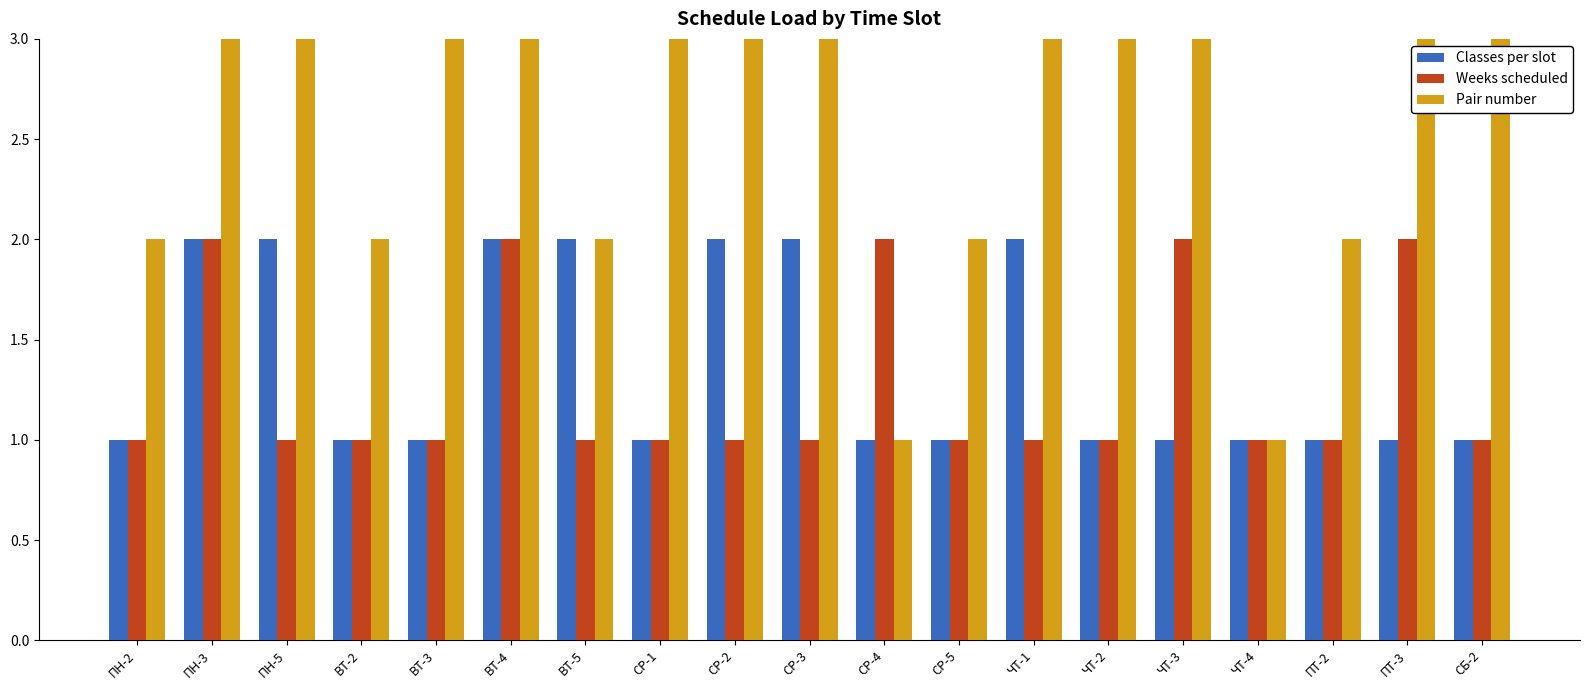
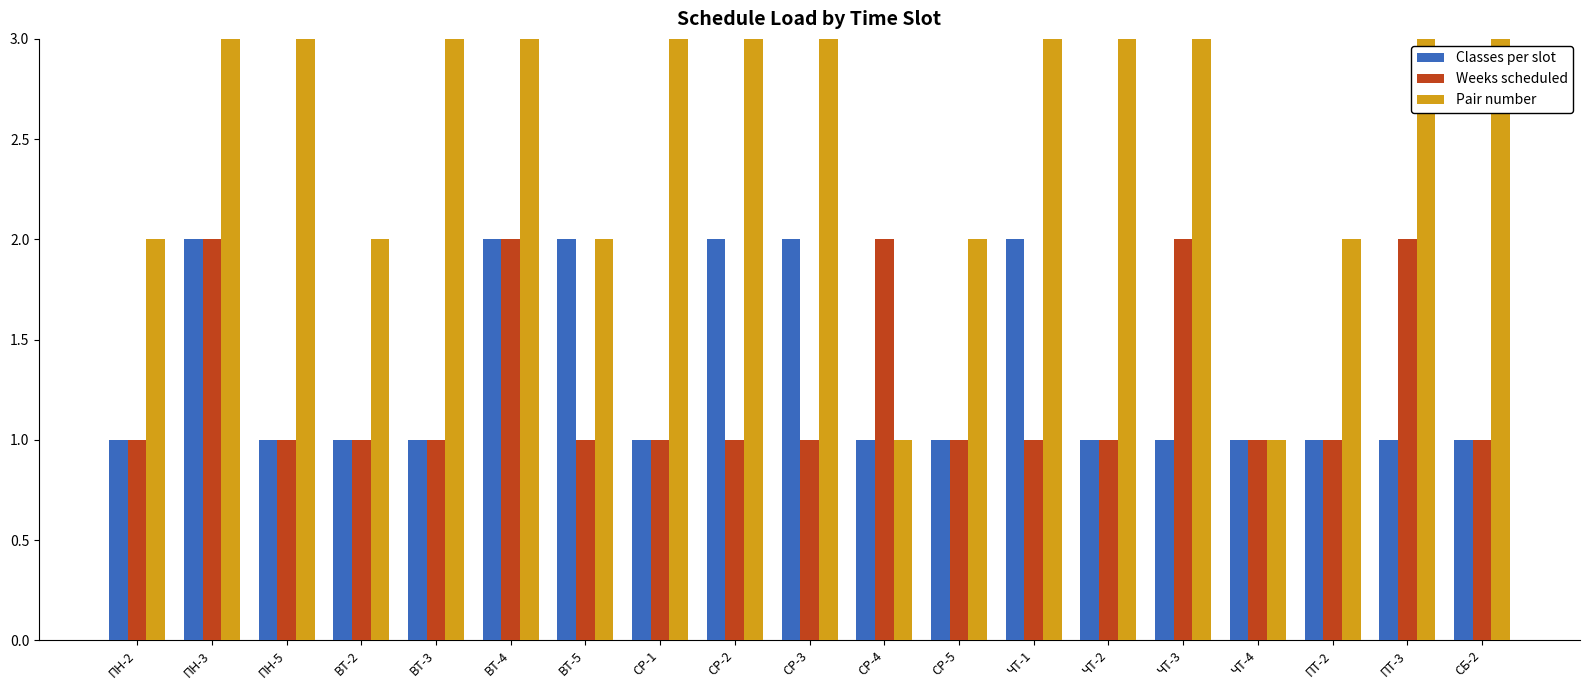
Classes per slot, ПН-5: 2 -> 1
